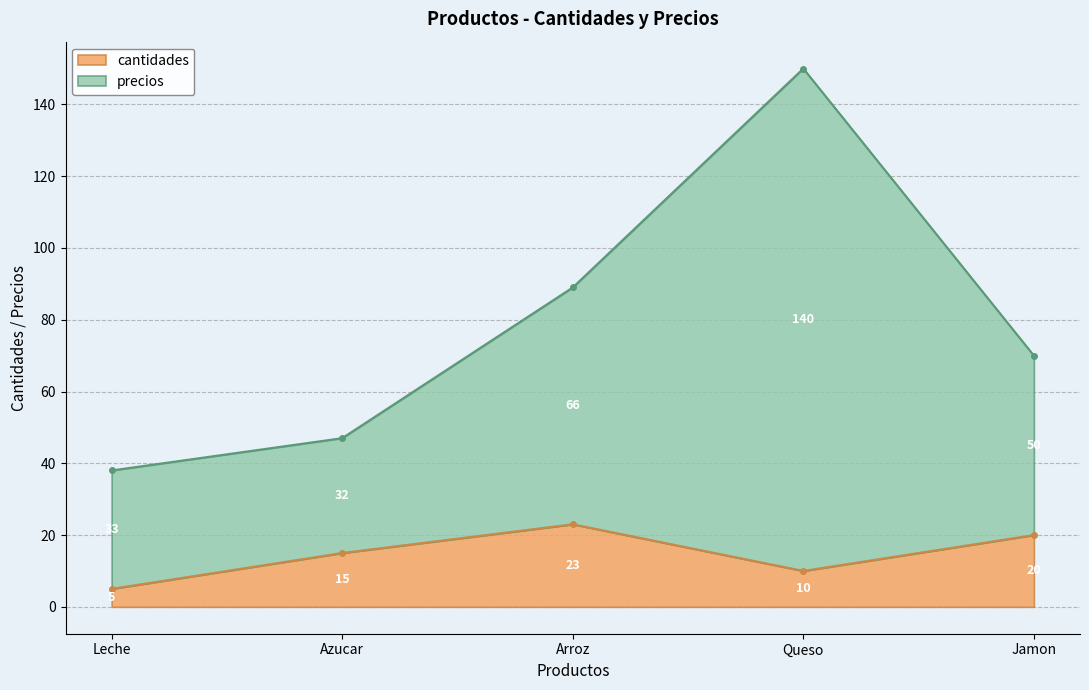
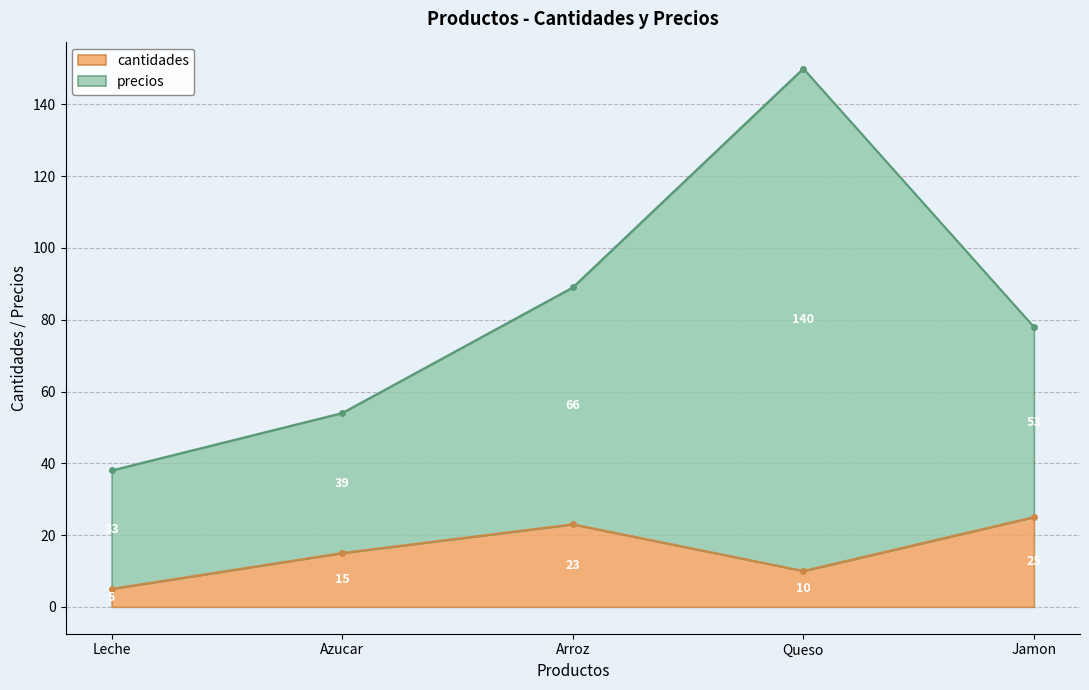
precios, Azucar: 32 -> 39
cantidades, Jamon: 20 -> 25
precios, Jamon: 50 -> 53
